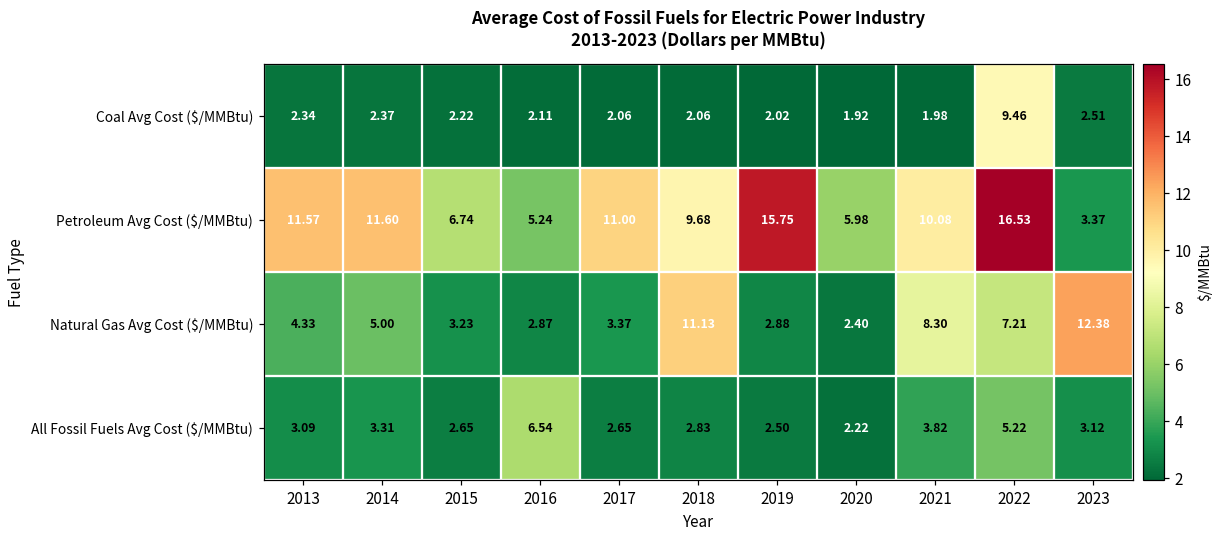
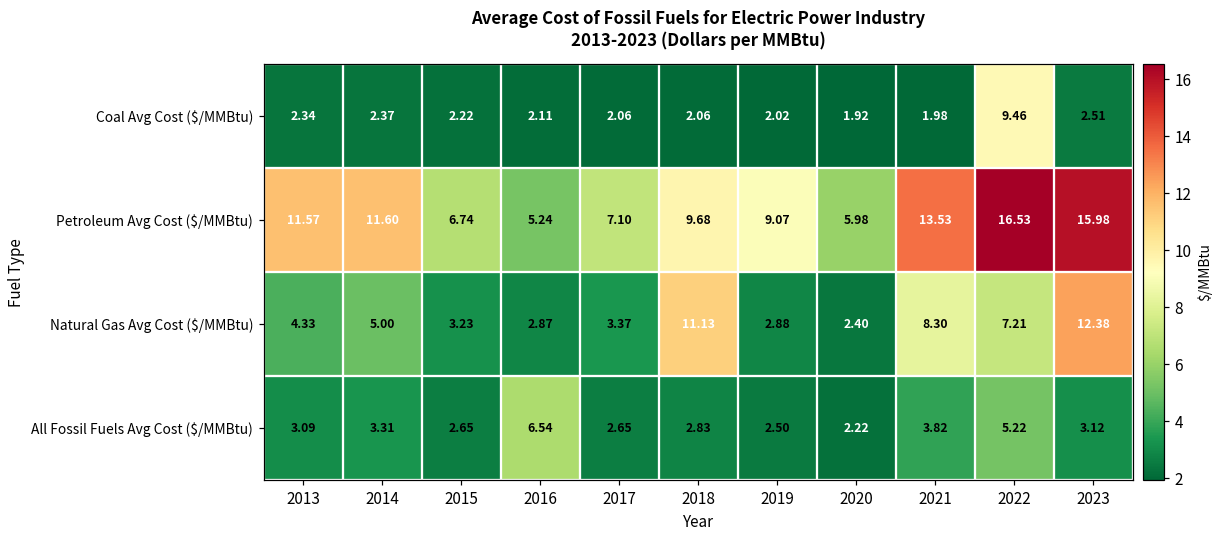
Petroleum Avg Cost ($/MMBtu), 2017: 11.00 -> 7.10
Petroleum Avg Cost ($/MMBtu), 2019: 15.75 -> 9.07
Petroleum Avg Cost ($/MMBtu), 2021: 10.08 -> 13.53
Petroleum Avg Cost ($/MMBtu), 2023: 3.37 -> 15.98
